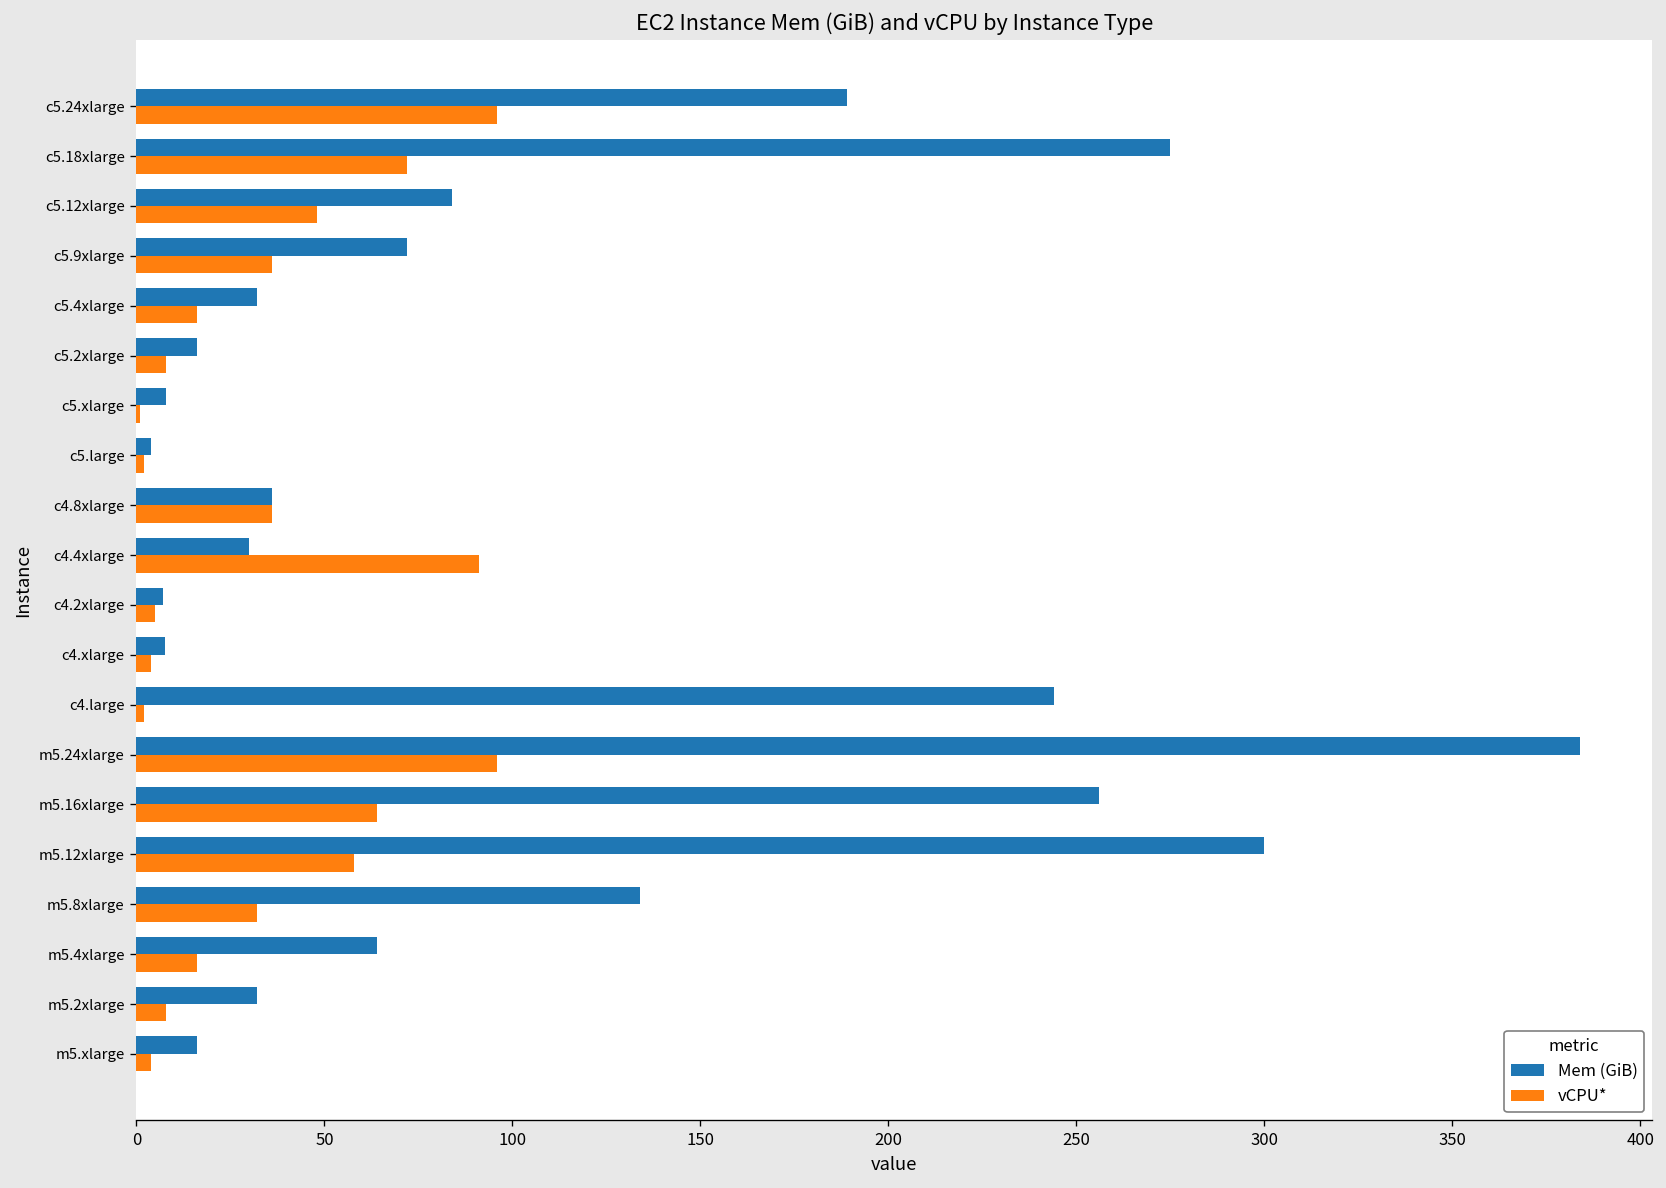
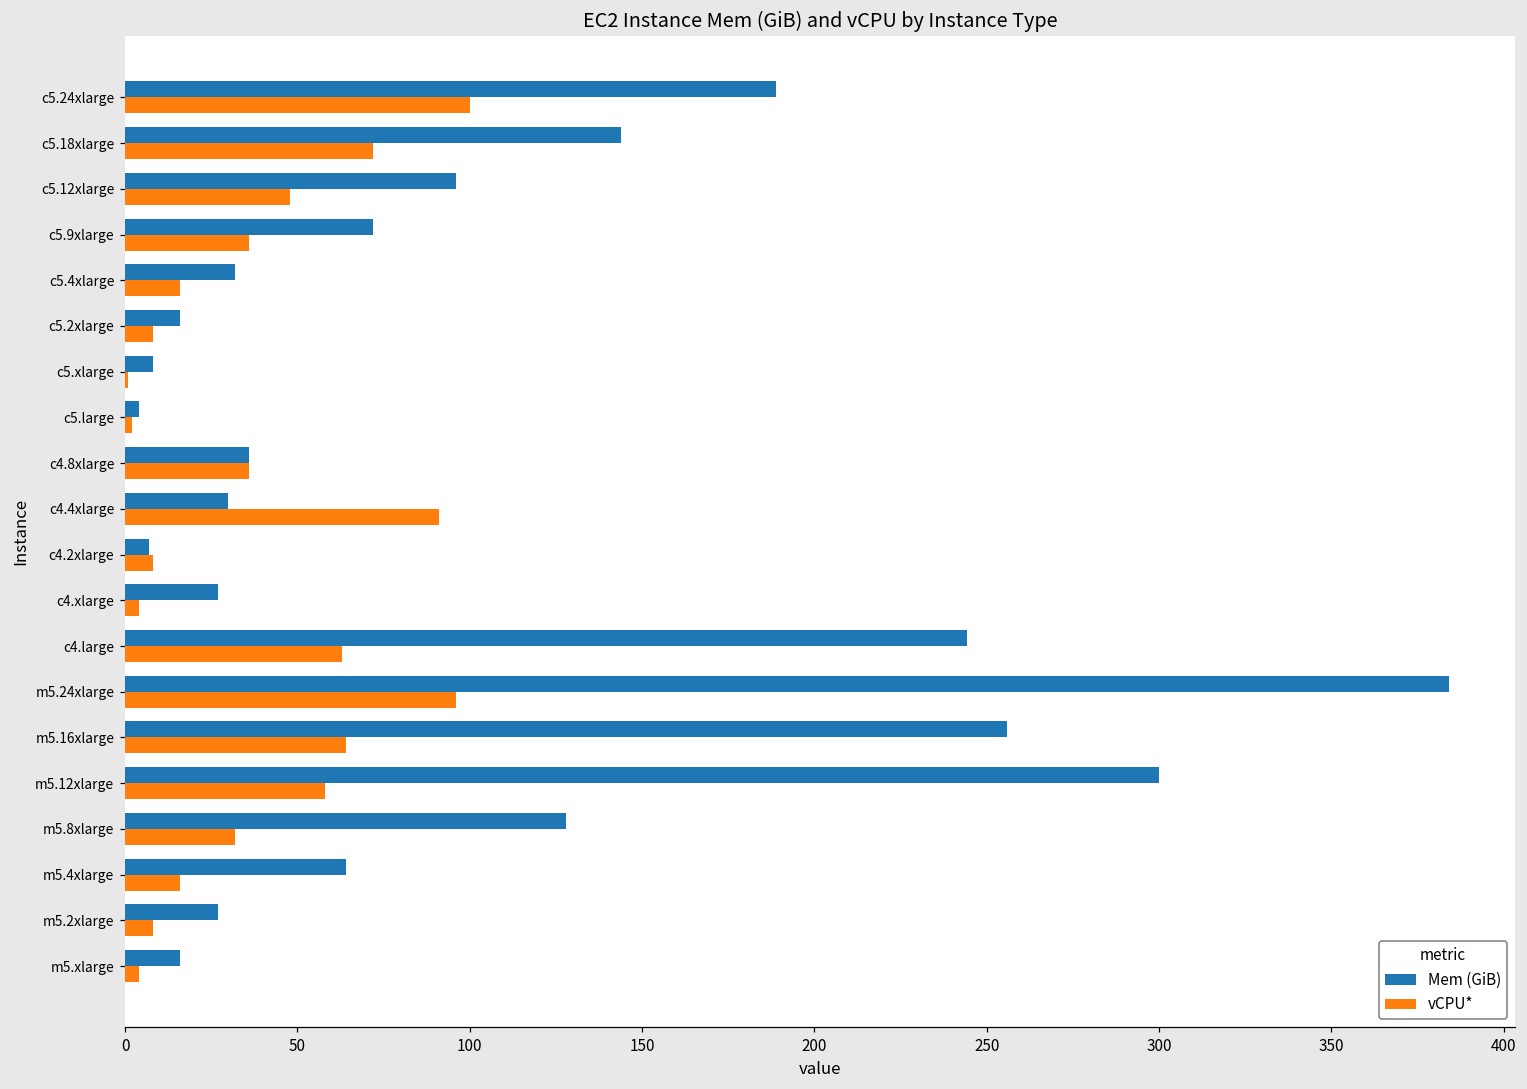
vCPU*, c5.24xlarge: 96 -> 100
Mem (GiB), c5.18xlarge: 275 -> 144
Mem (GiB), c5.12xlarge: 84 -> 96
vCPU*, c4.2xlarge: 5 -> 8
Mem (GiB), c4.xlarge: 8 -> 27
vCPU*, c4.large: 2 -> 63
Mem (GiB), m5.8xlarge: 134 -> 128
Mem (GiB), m5.2xlarge: 32 -> 27
